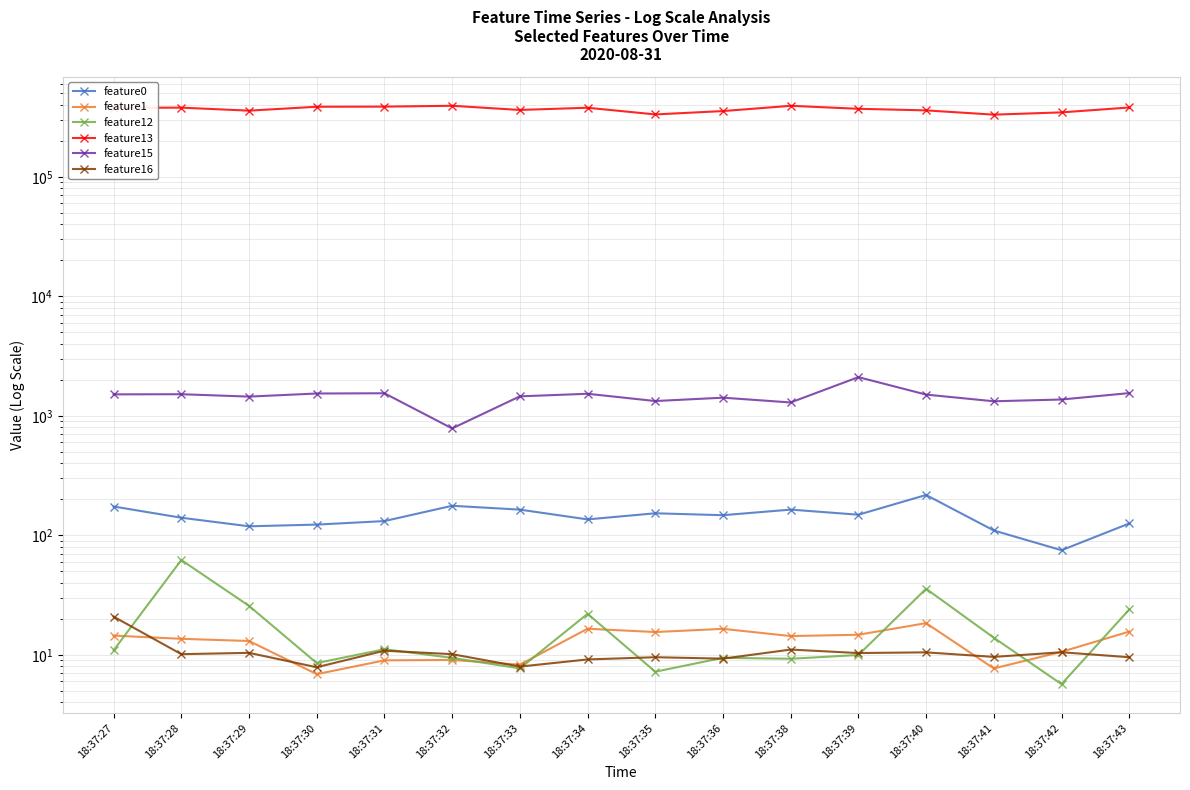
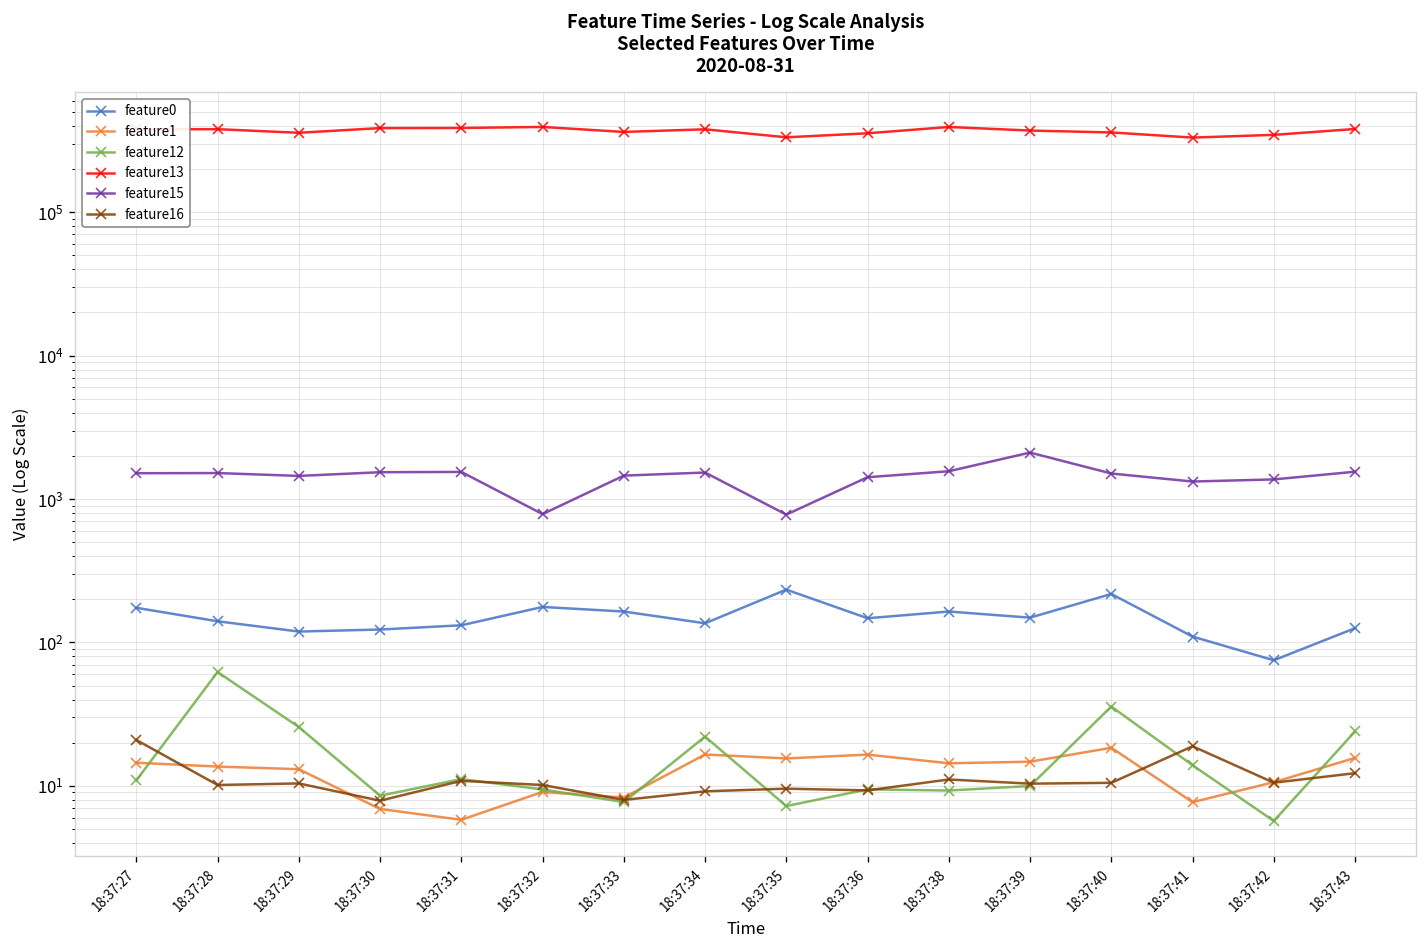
feature1, 18:37:31: 9 -> 6
feature0, 18:37:35: 150 -> 230
feature15, 18:37:35: 1300 -> 800
feature15, 18:37:38: 1300 -> 1600
feature16, 18:37:41: 10 -> 19
feature16, 18:37:43: 10 -> 12
